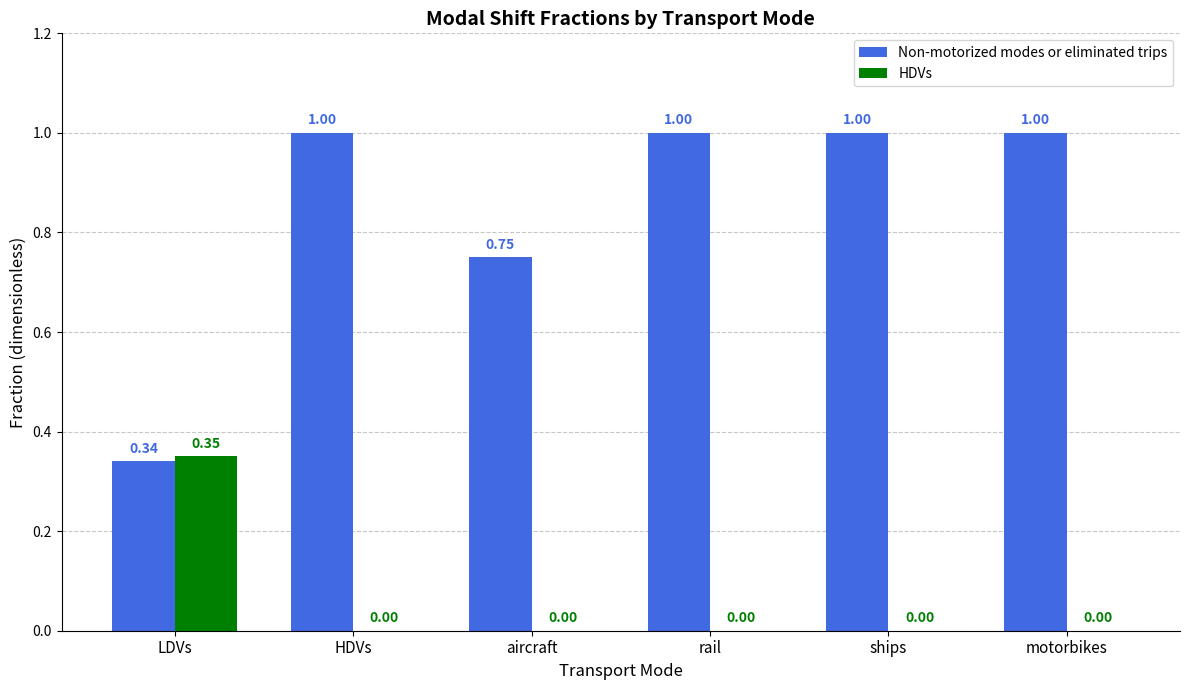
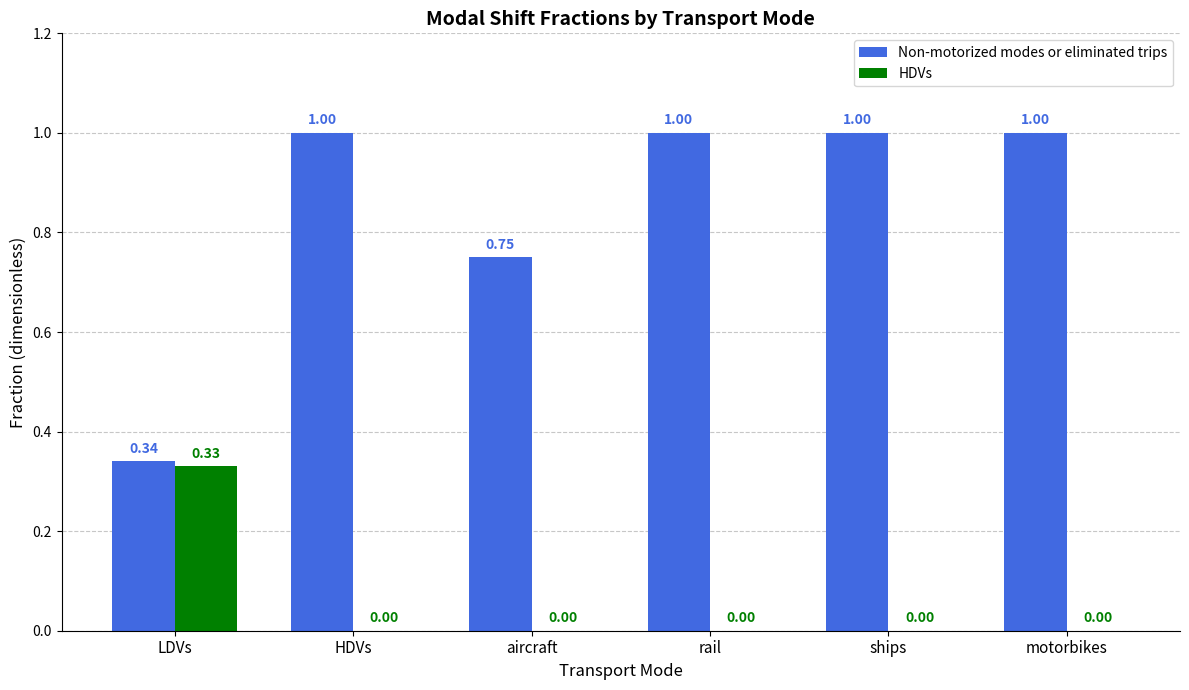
HDVs, LDVs: 0.35 -> 0.33
